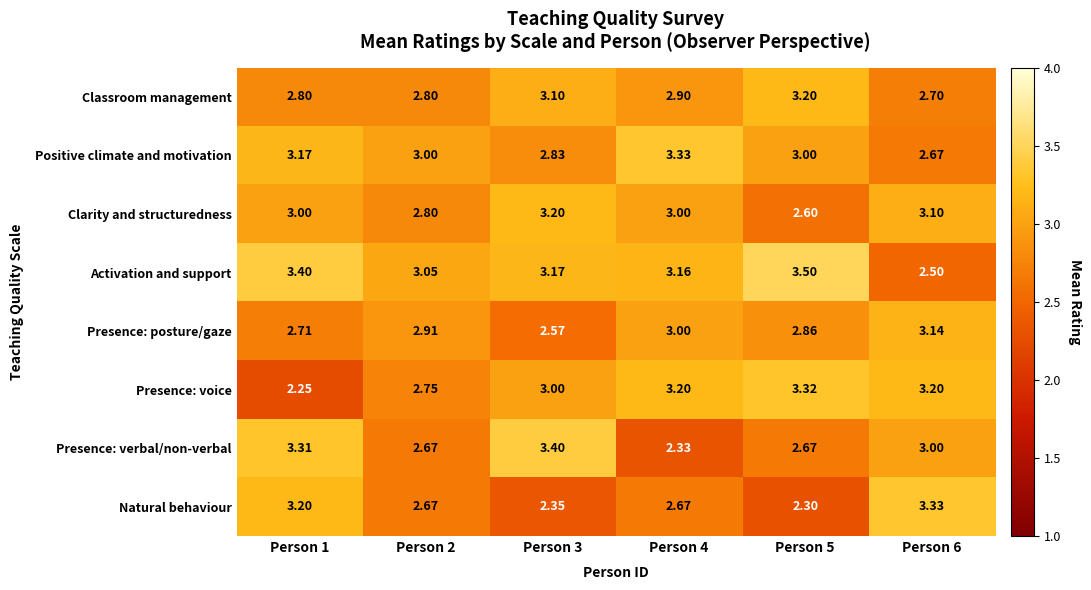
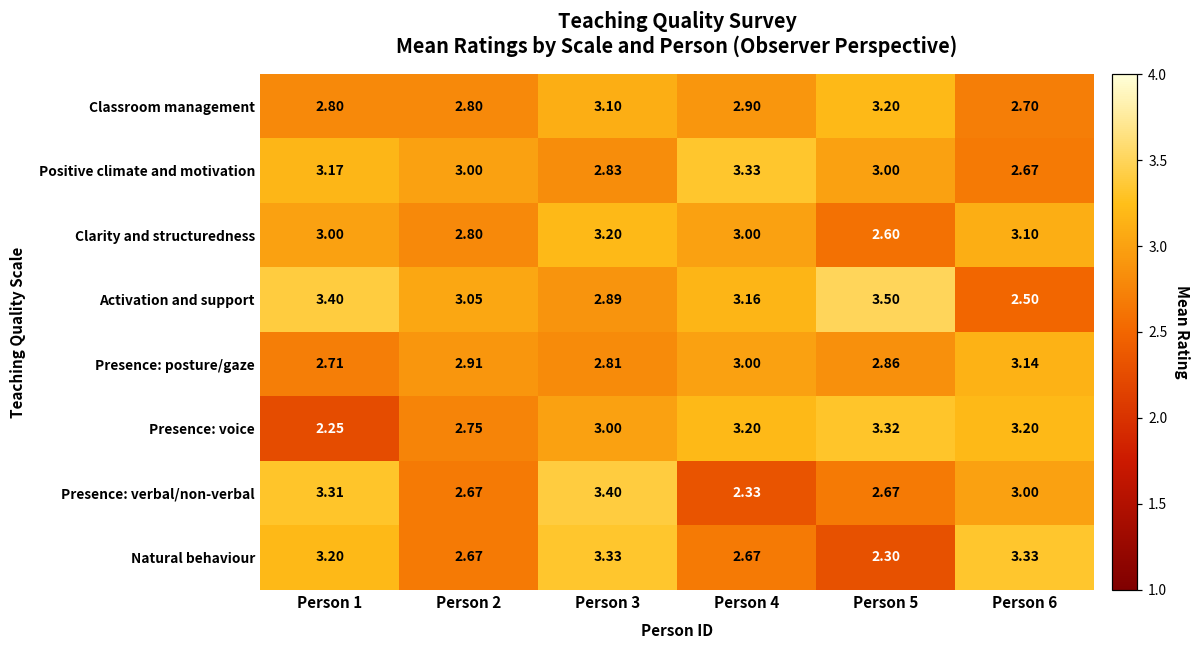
Activation and support, Person 3: 3.17 -> 2.89
Presence: posture/gaze, Person 3: 2.57 -> 2.81
Natural behaviour, Person 3: 2.35 -> 3.33
